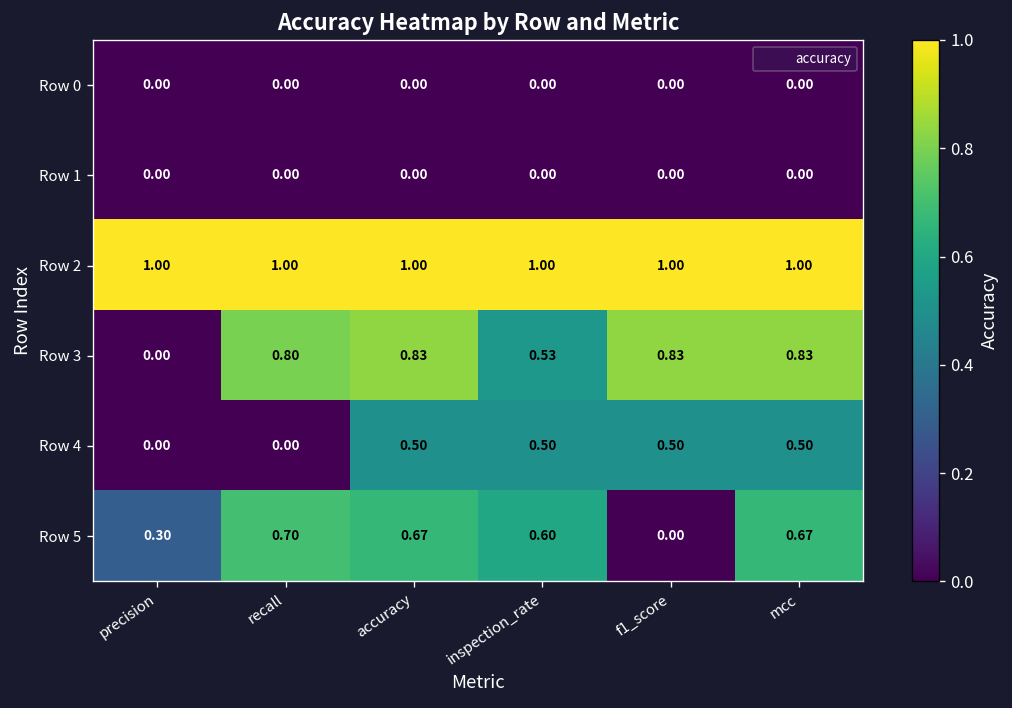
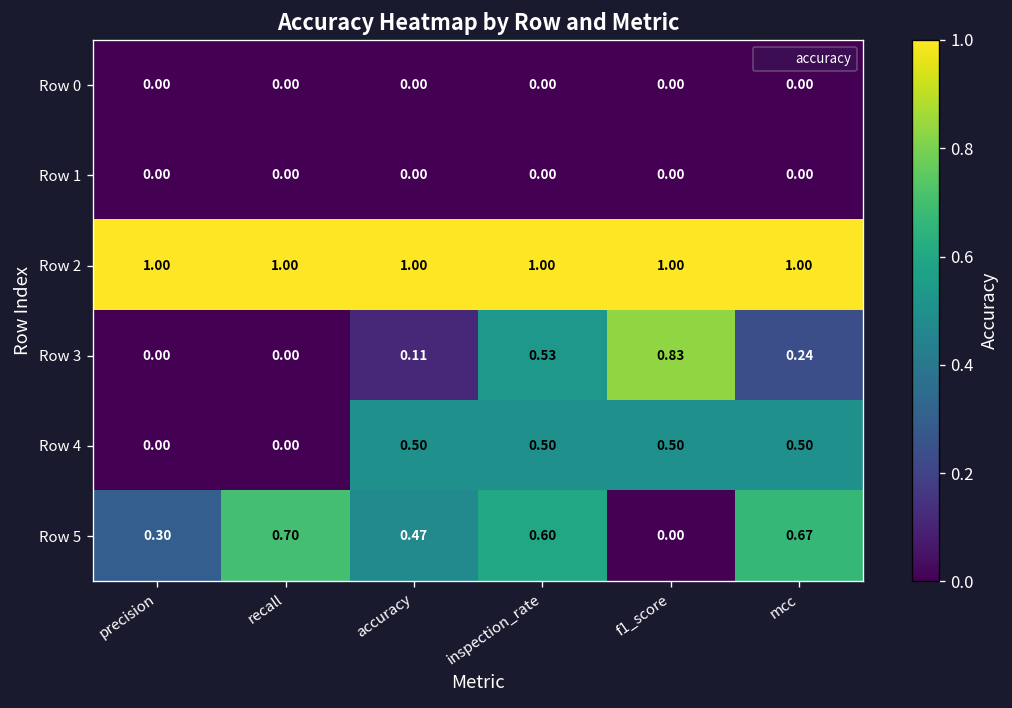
Row 3, recall: 0.80 -> 0.00
Row 3, accuracy: 0.83 -> 0.11
Row 3, mcc: 0.83 -> 0.24
Row 5, accuracy: 0.67 -> 0.47
